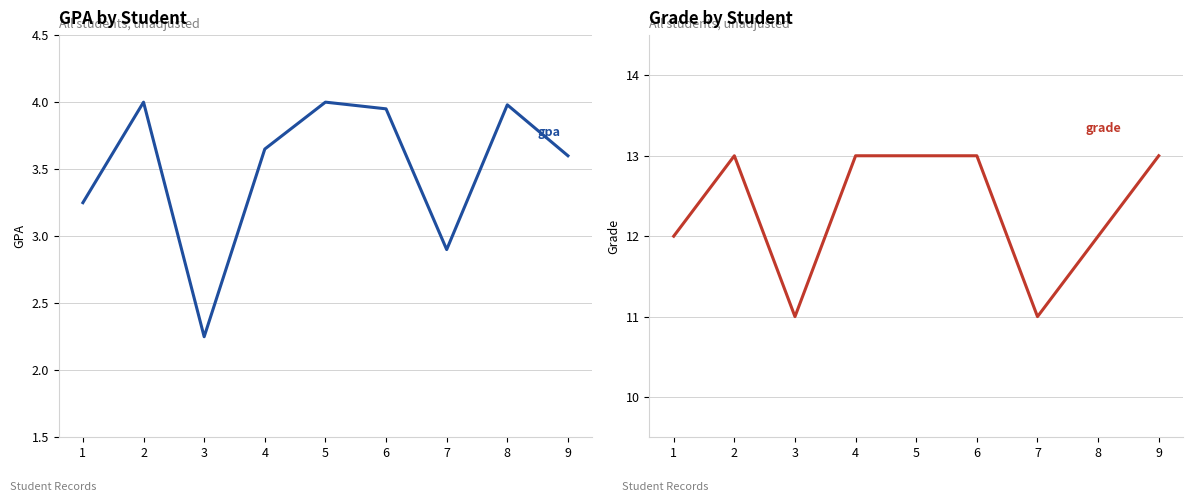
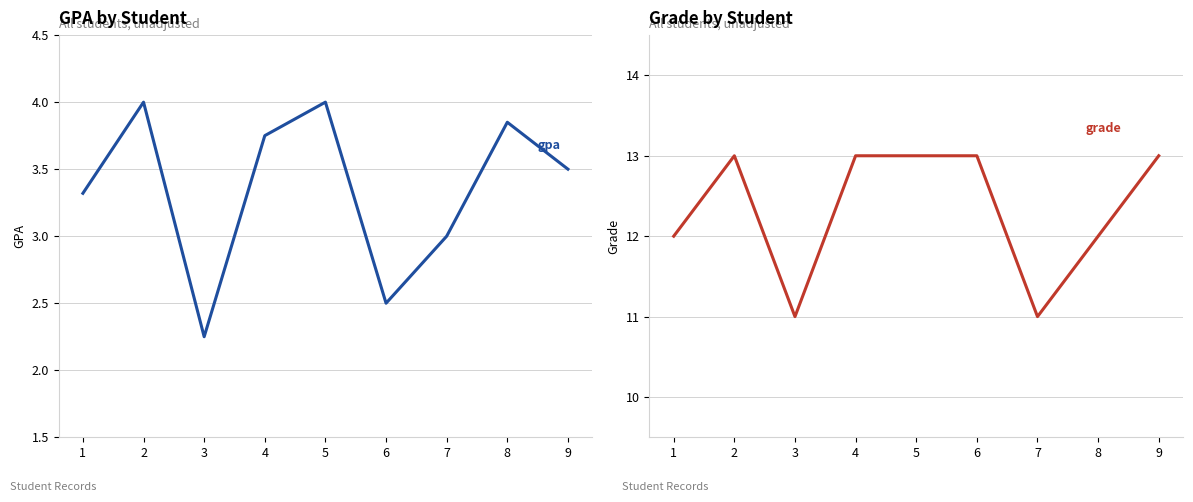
GPA by Student, 1: 3.25 -> 3.32
GPA by Student, 4: 3.65 -> 3.75
GPA by Student, 6: 3.95 -> 2.50
GPA by Student, 7: 2.9 -> 3.0
GPA by Student, 8: 3.98 -> 3.85
GPA by Student, 9: 3.6 -> 3.5
